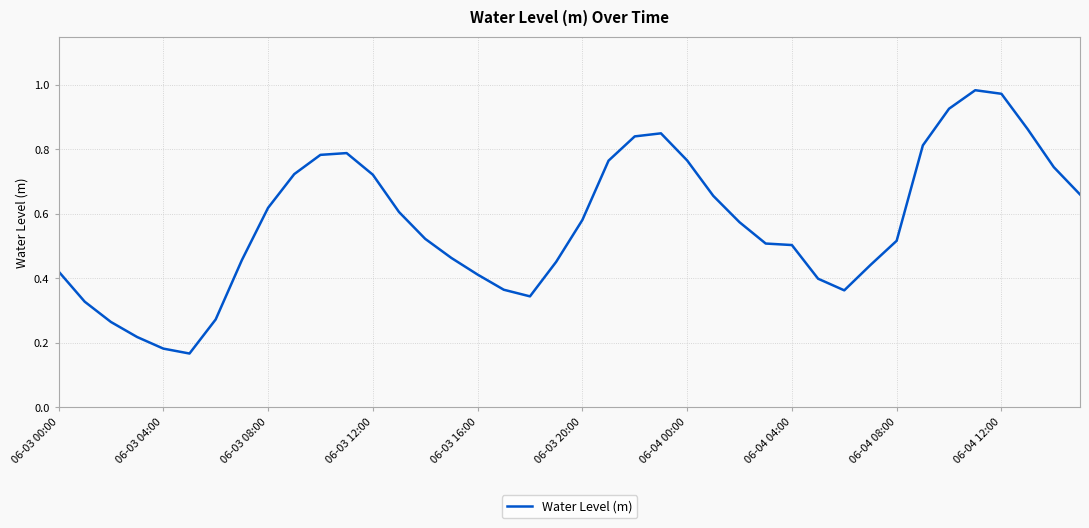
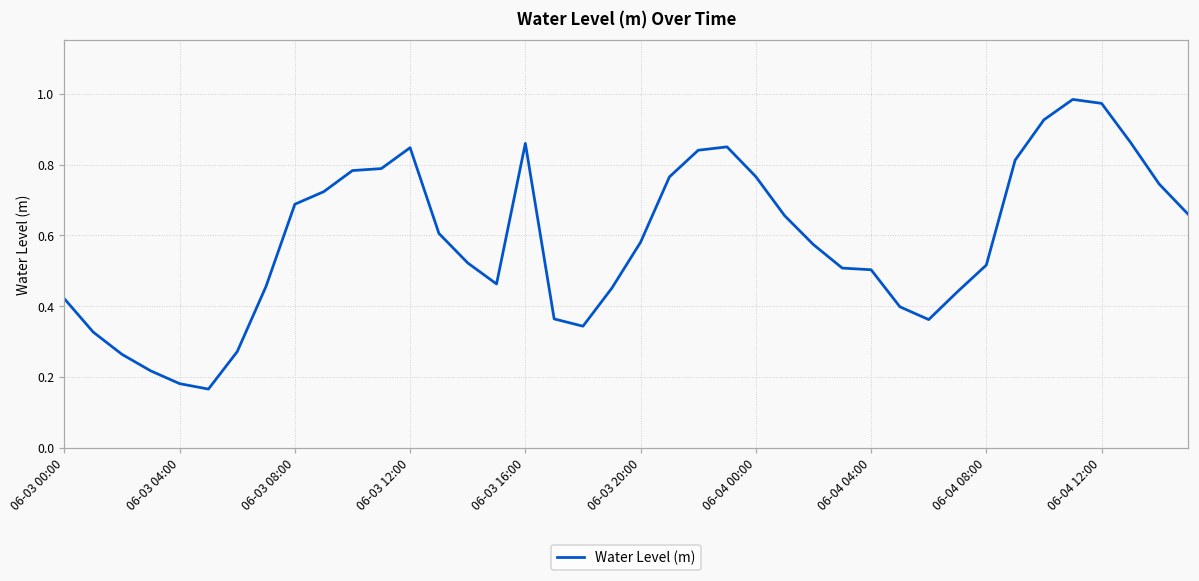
06-03 08:00: 0.62 -> 0.69
06-03 12:00: 0.72 -> 0.85
06-03 16:00: 0.41 -> 0.86
